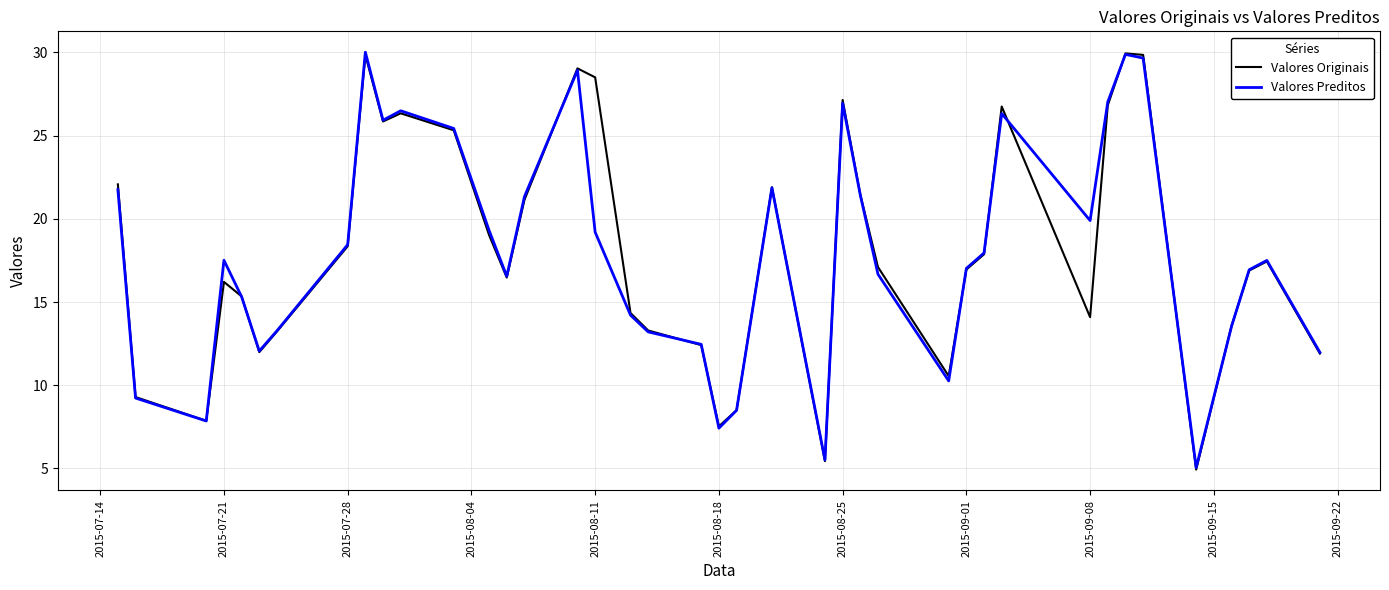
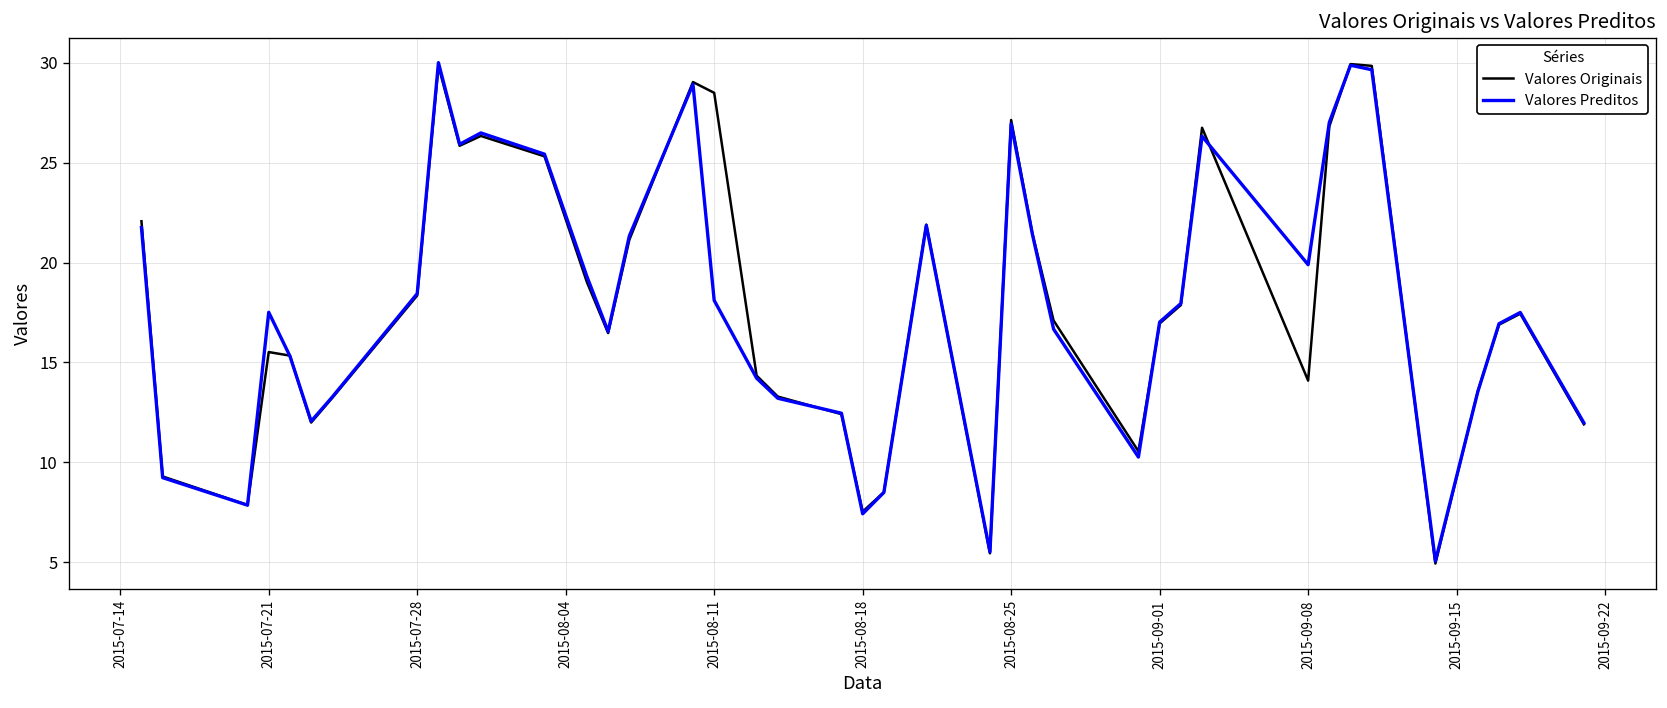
Valores Originais, 2015-07-21: 16.2 -> 15.5
Valores Preditos, 2015-08-11: 19.2 -> 18.1
